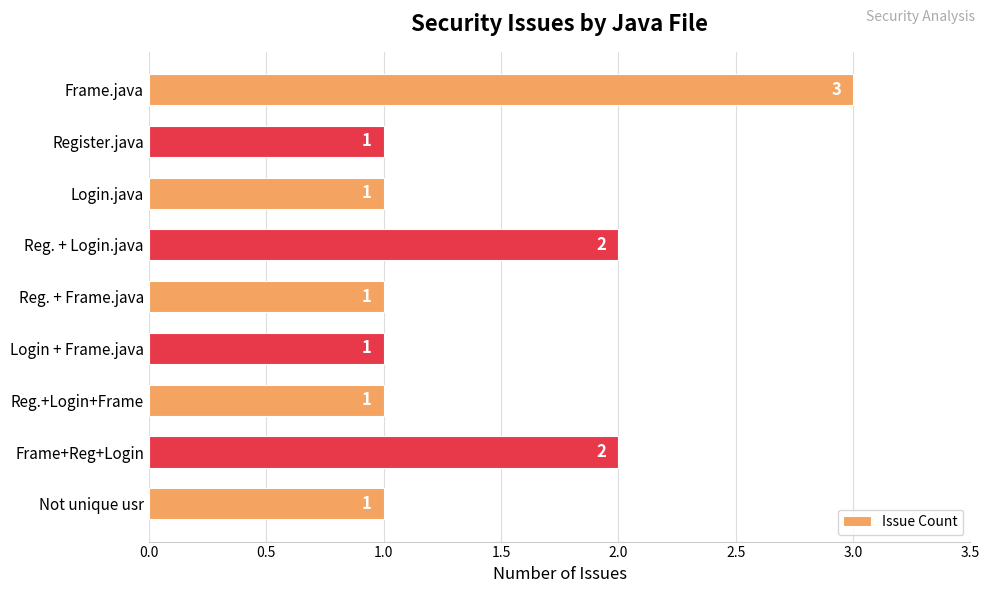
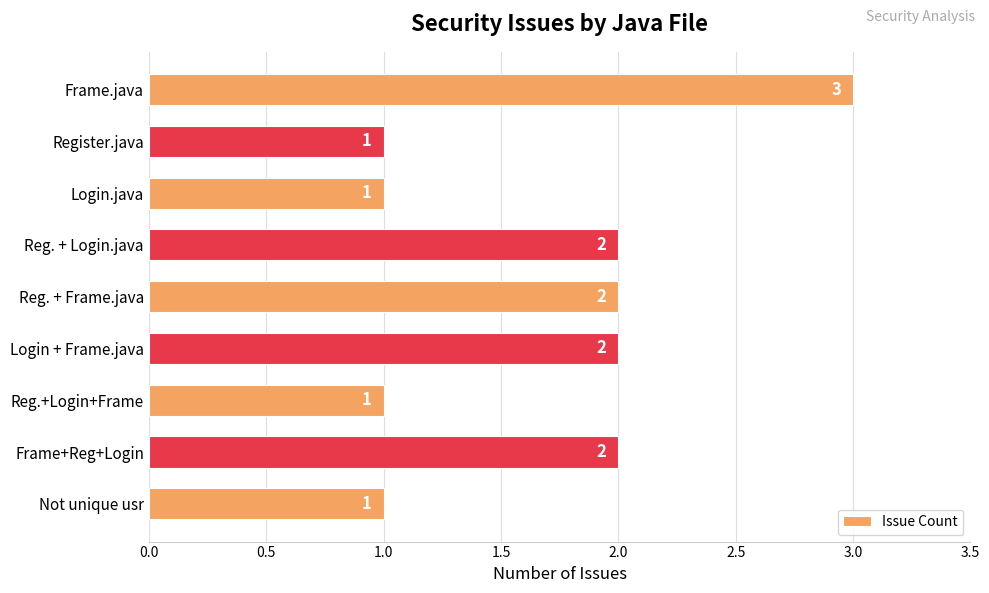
Reg. + Frame.java: 1 -> 2
Login + Frame.java: 1 -> 2
